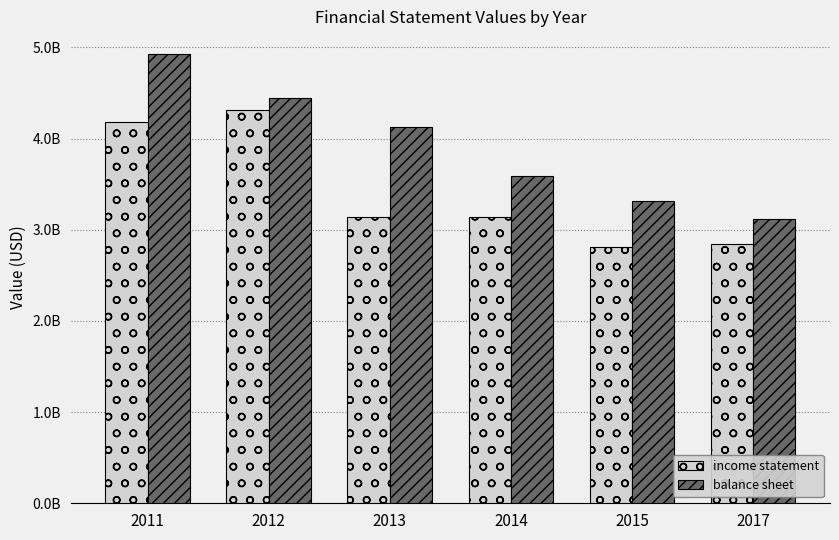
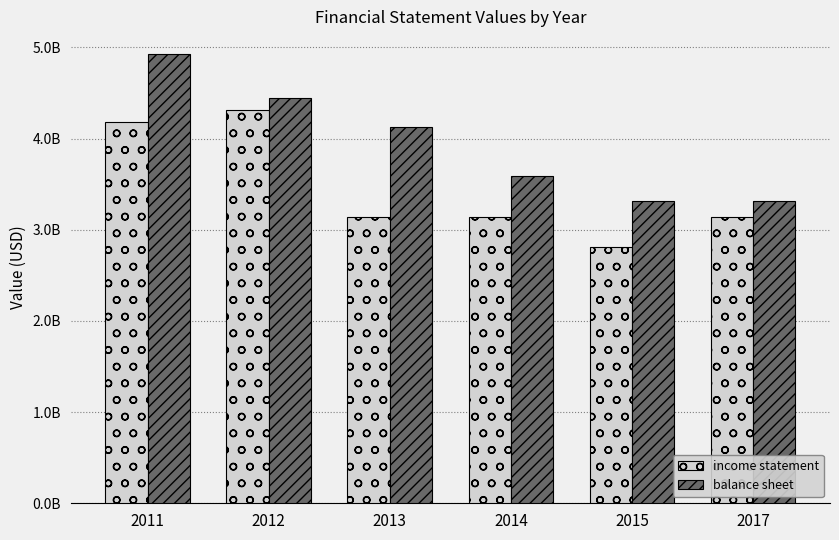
income statement, 2017: 2800000000 -> 3100000000
balance sheet, 2017: 3100000000 -> 3300000000
